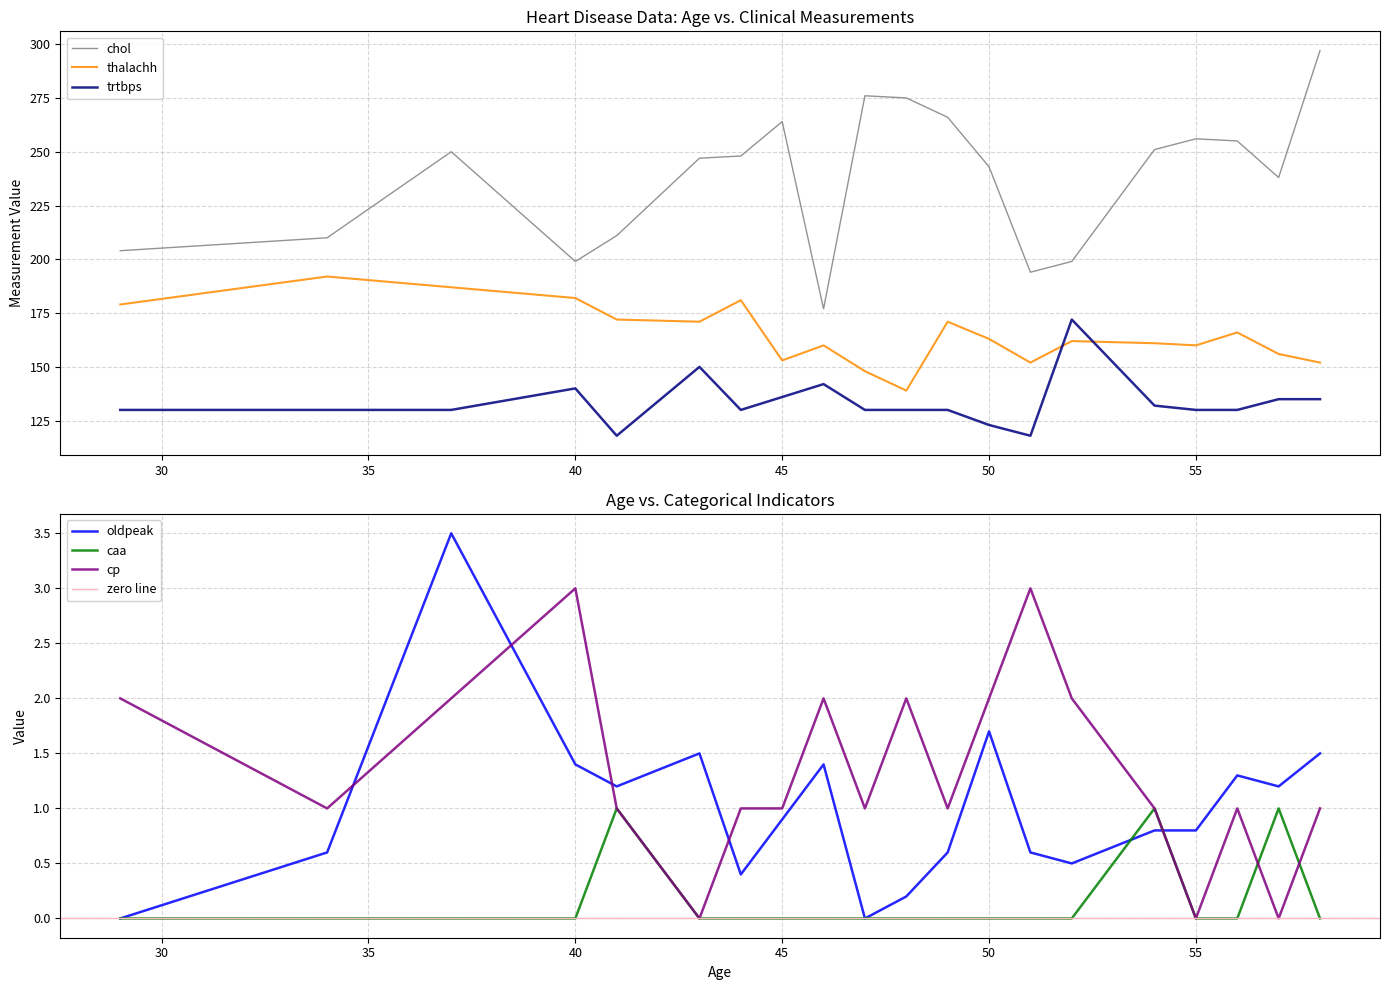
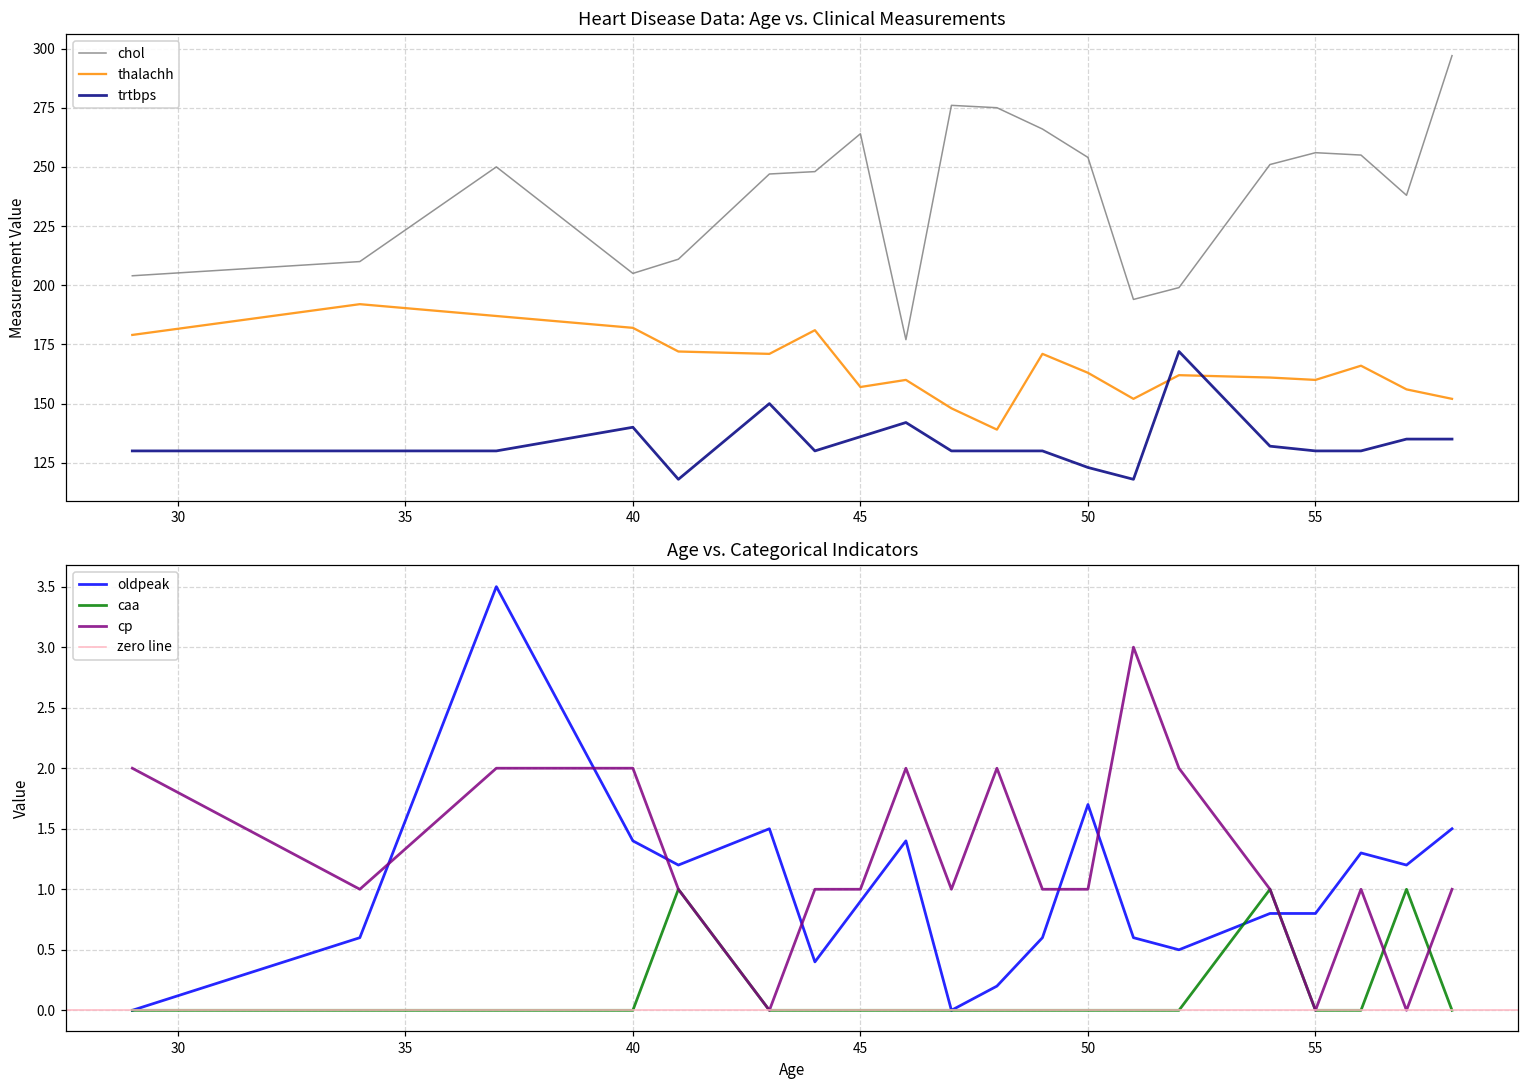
Heart Disease Data: Age vs. Clinical Measurements, chol, 40: 199 -> 205
Heart Disease Data: Age vs. Clinical Measurements, thalachh, 45: 153 -> 157
Heart Disease Data: Age vs. Clinical Measurements, chol, 50: 243 -> 254
Age vs. Categorical Indicators, cp, 40: 3 -> 2
Age vs. Categorical Indicators, cp, 50: 2 -> 1
